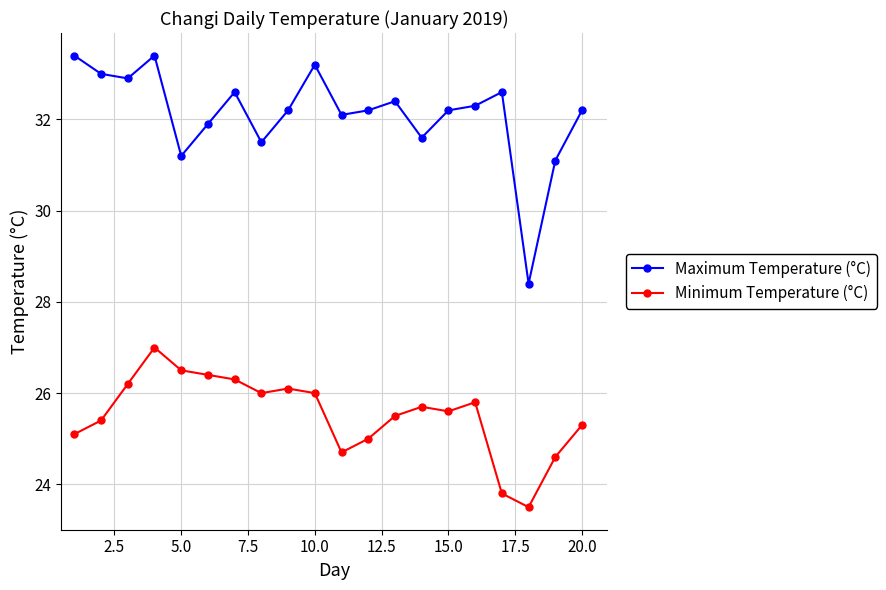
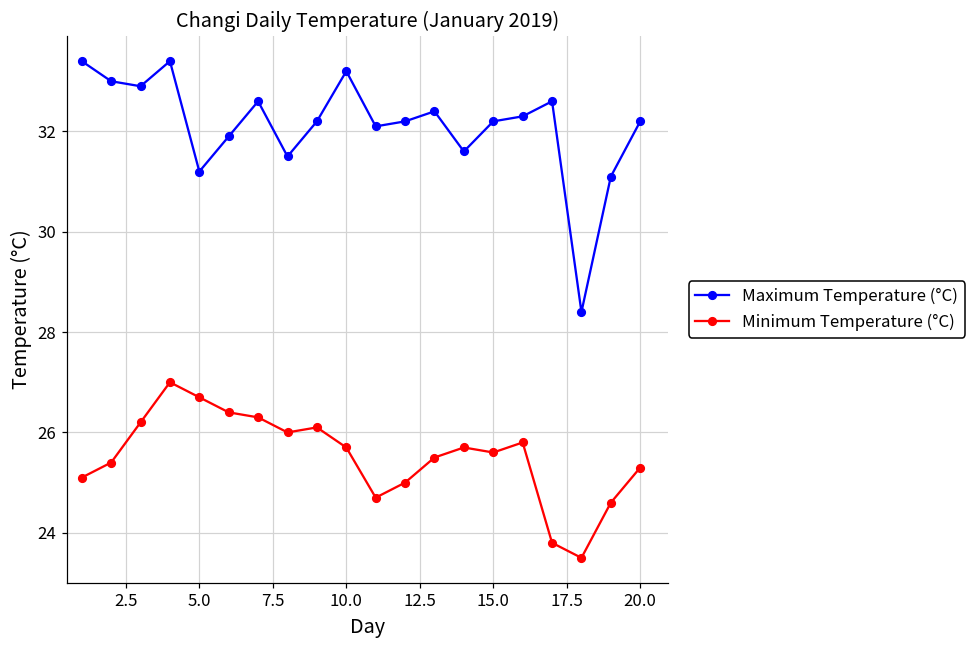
Minimum Temperature (°C), 5.0: 26.5 -> 26.7
Minimum Temperature (°C), 10.0: 26.0 -> 25.7
